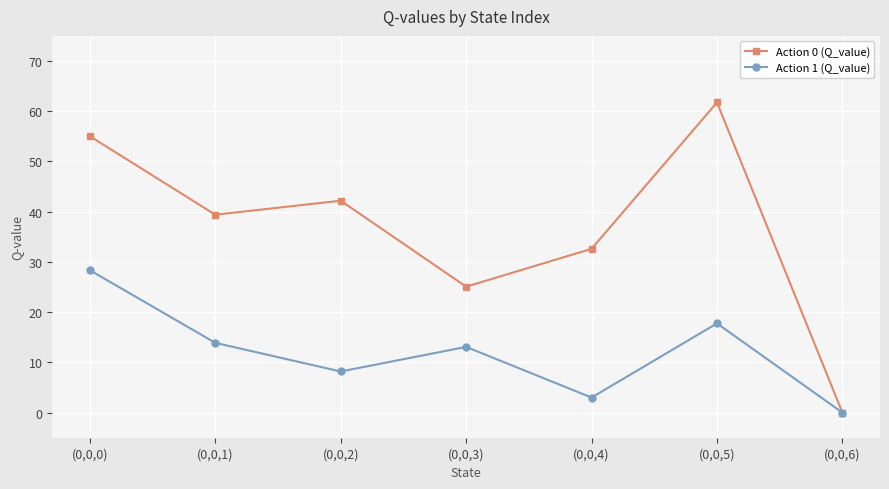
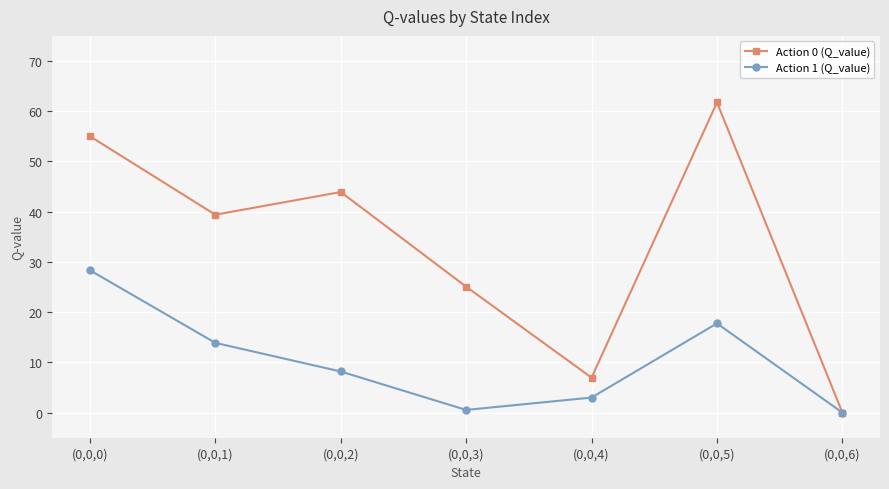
Action 0 (Q_value), (0,0,2): 42 -> 44
Action 1 (Q_value), (0,0,3): 13 -> 1
Action 0 (Q_value), (0,0,4): 33 -> 7
